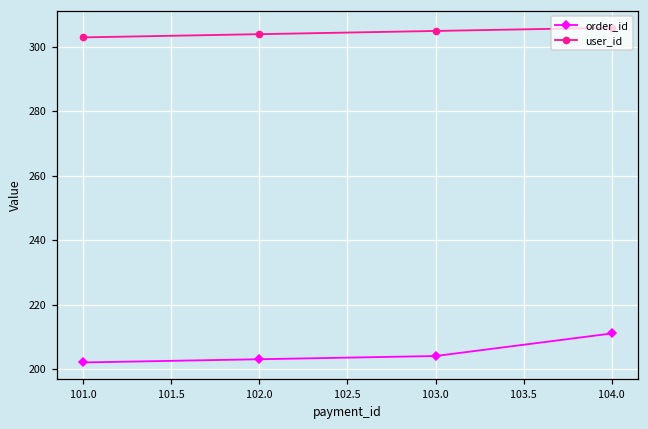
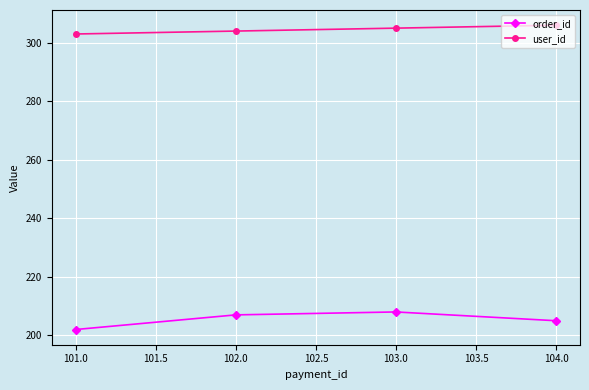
order_id, 102.0: 203 -> 207
order_id, 103.0: 204 -> 208
order_id, 104.0: 211 -> 205
